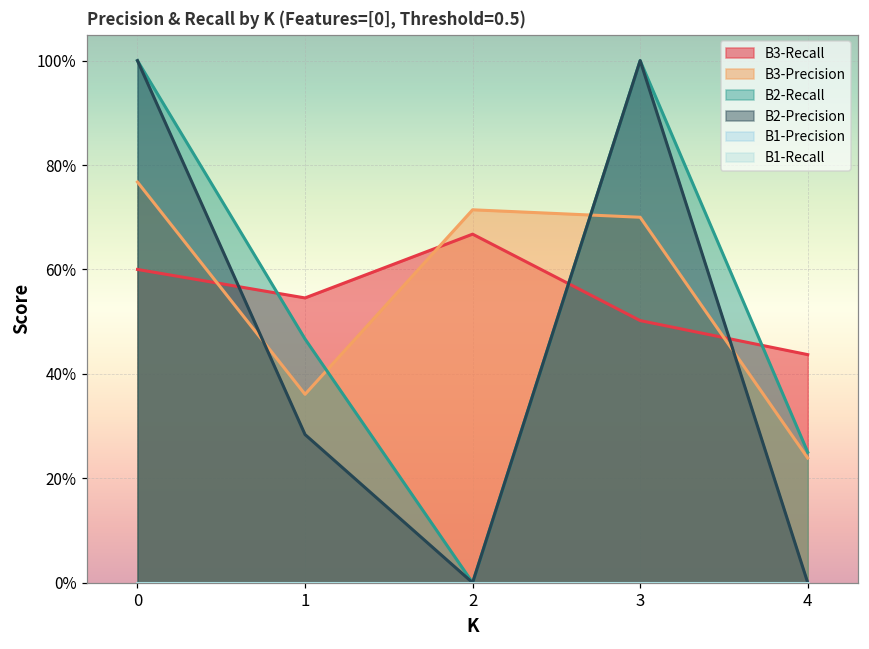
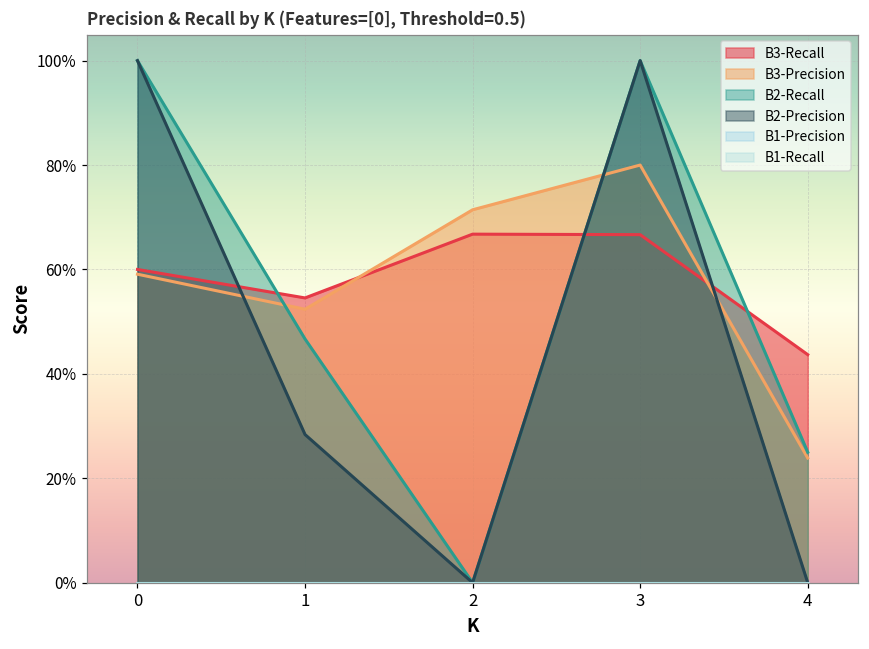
B3-Precision, 0: 77% -> 59%
B3-Precision, 1: 36% -> 52%
B3-Recall, 3: 50% -> 67%
B3-Precision, 3: 70% -> 80%
